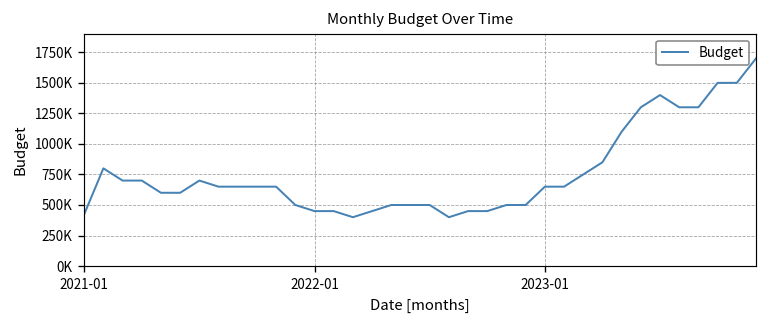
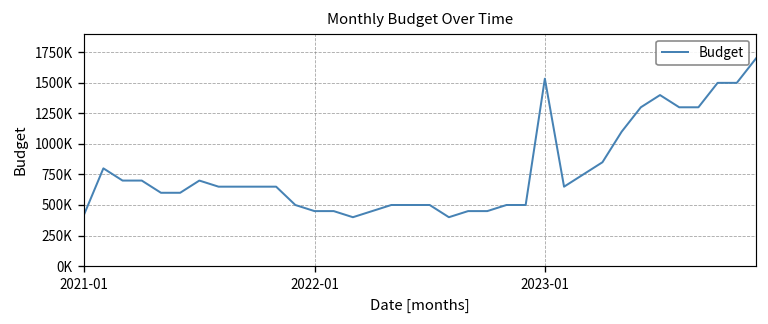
2023-01: 650000 -> 1530000
